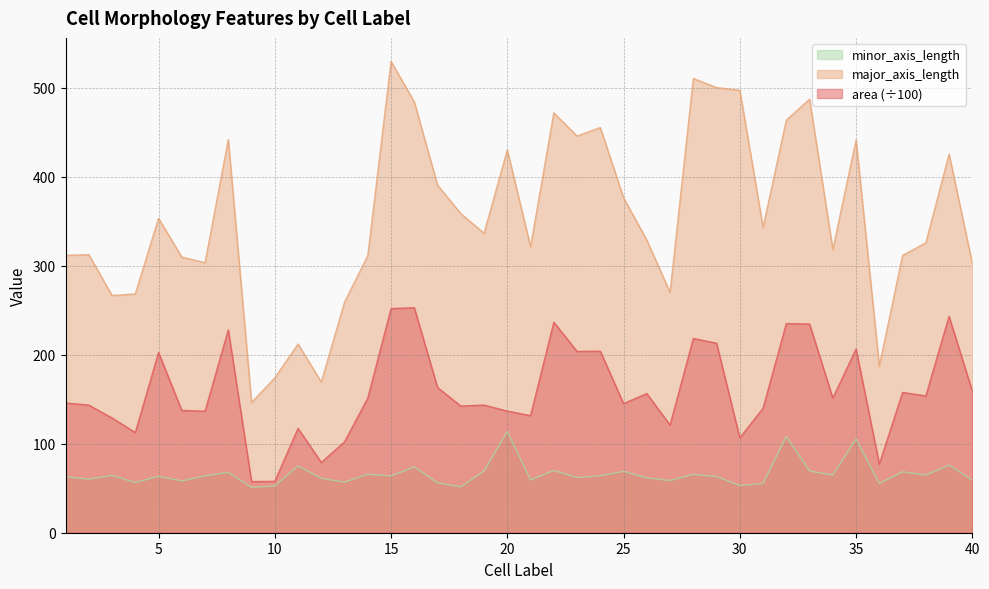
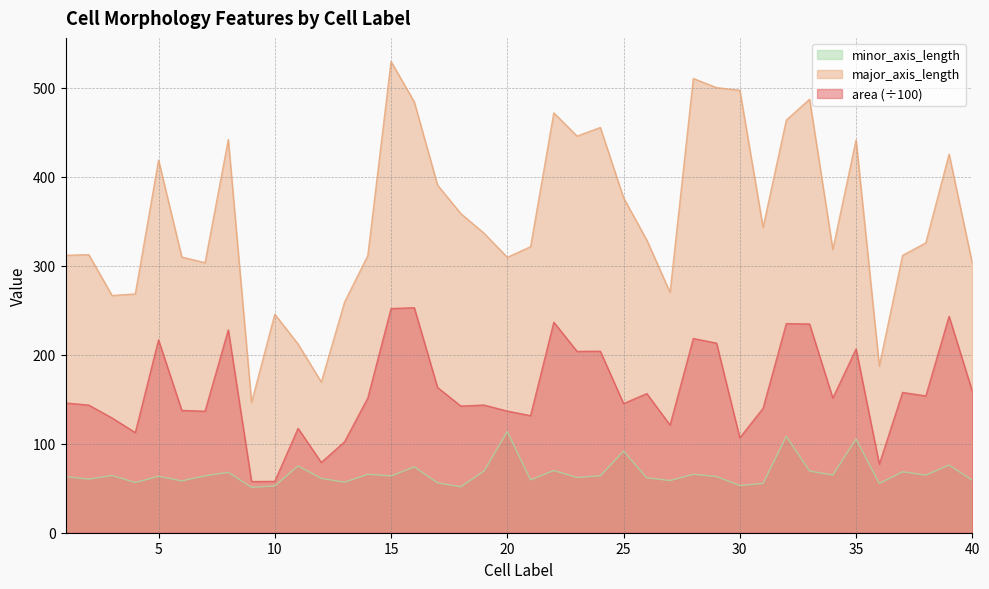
major_axis_length, 5: 350 -> 420
area (÷100), 5: 200 -> 220
major_axis_length, 10: 170 -> 250
major_axis_length, 20: 430 -> 310
minor_axis_length, 25: 70 -> 90
